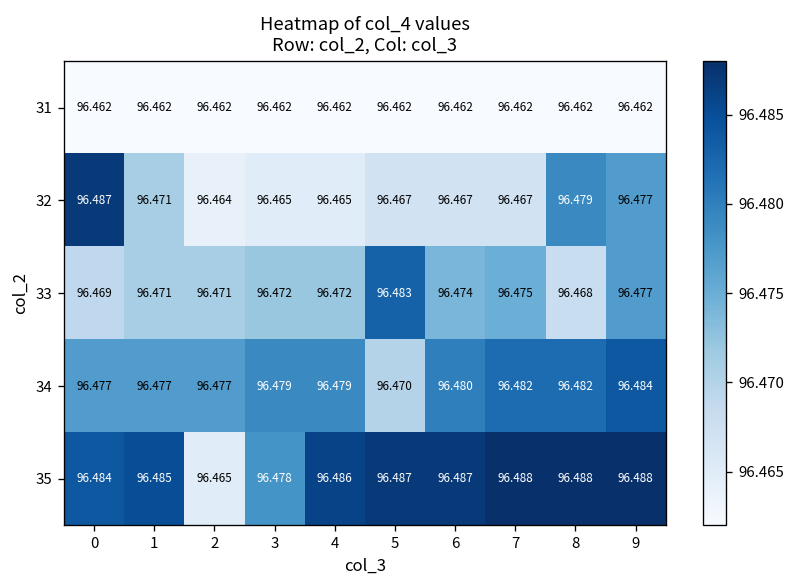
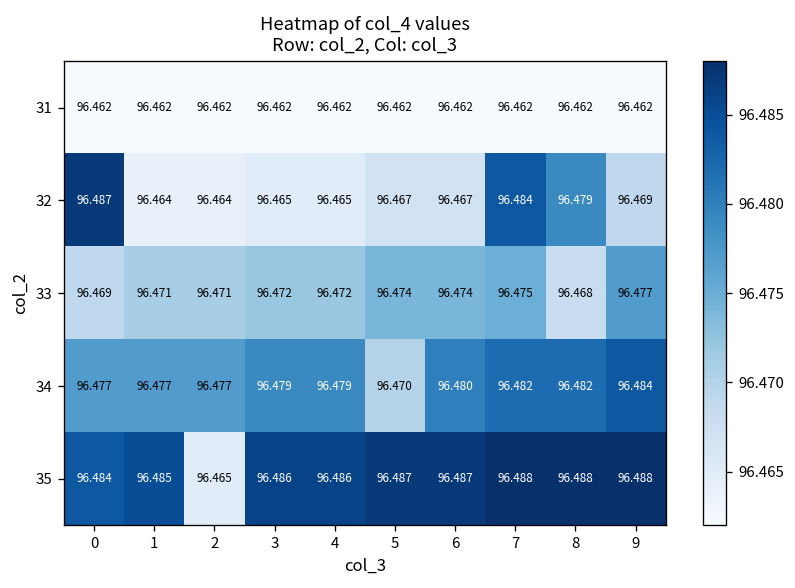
32, 1: 96.471 -> 96.464
32, 7: 96.467 -> 96.484
32, 9: 96.477 -> 96.469
33, 5: 96.483 -> 96.474
35, 3: 96.478 -> 96.486
